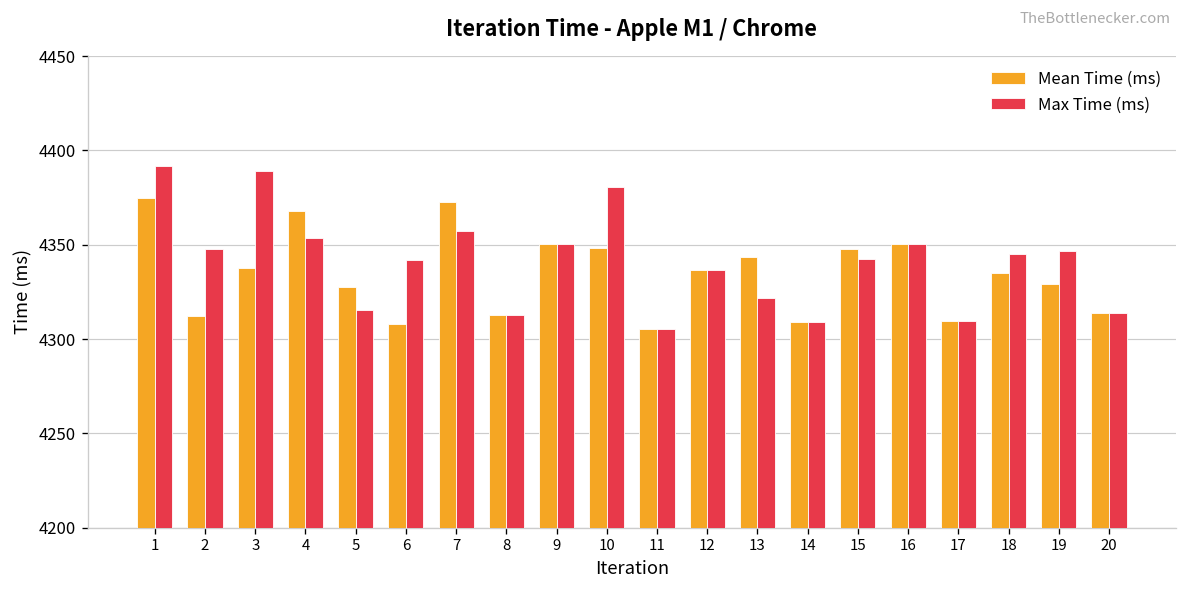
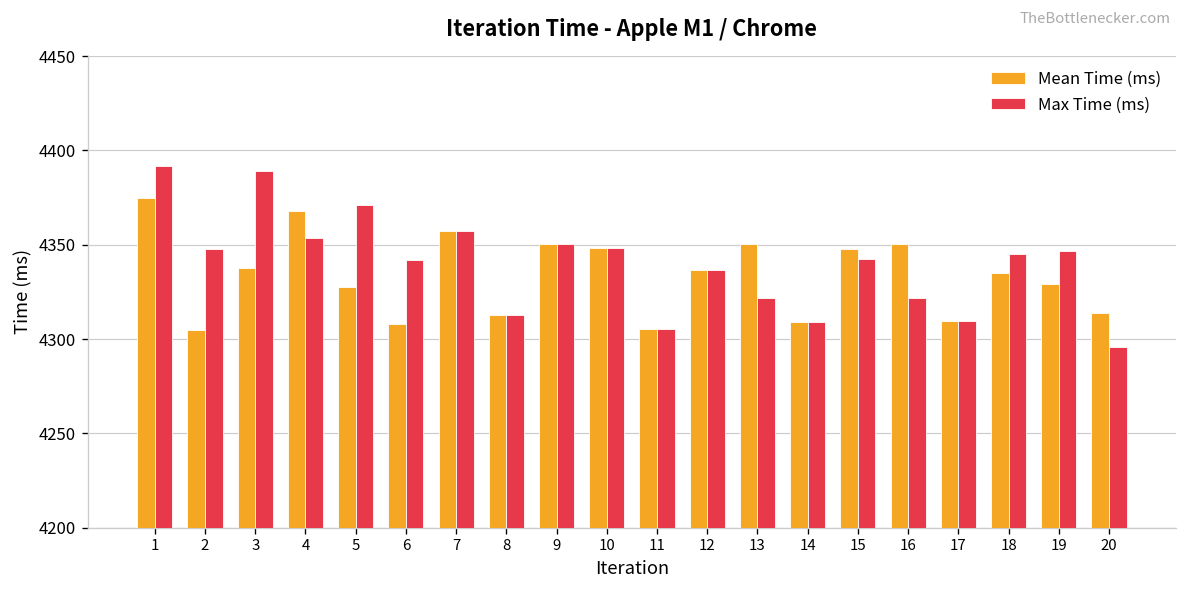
Mean Time (ms), 2: 4312 -> 4305
Max Time (ms), 5: 4315 -> 4371
Mean Time (ms), 7: 4372 -> 4357
Max Time (ms), 10: 4381 -> 4348
Mean Time (ms), 13: 4343 -> 4350
Max Time (ms), 16: 4350 -> 4322
Max Time (ms), 20: 4314 -> 4296
